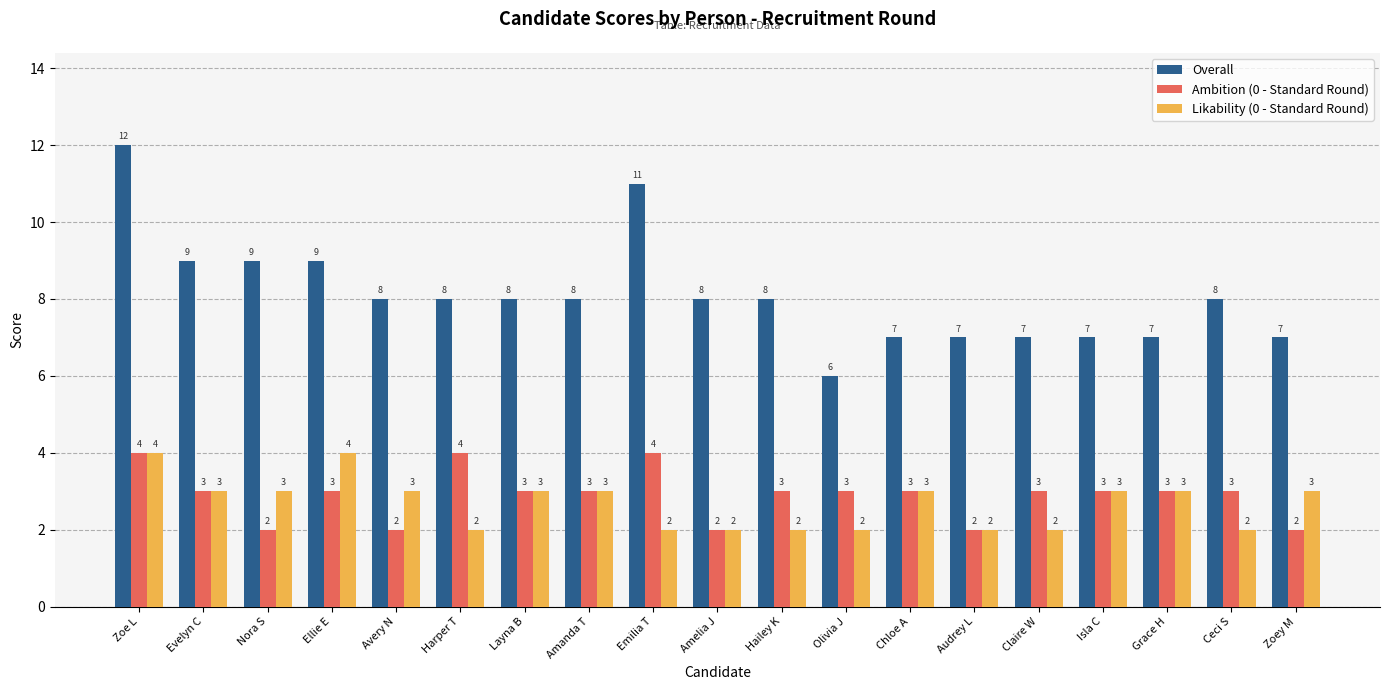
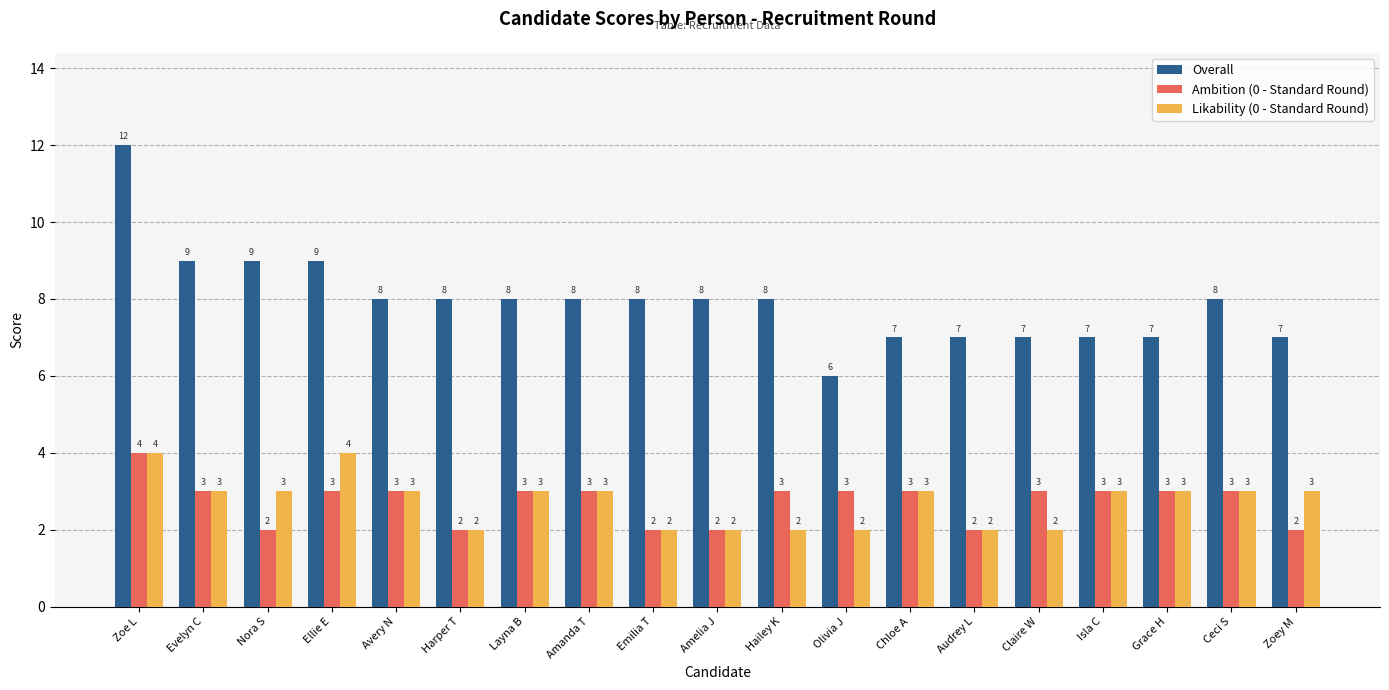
Ambition (0 - Standard Round), Avery N: 2 -> 3
Ambition (0 - Standard Round), Harper T: 4 -> 2
Overall, Emilia T: 11 -> 8
Ambition (0 - Standard Round), Emilia T: 4 -> 2
Likability (0 - Standard Round), Ceci S: 2 -> 3
